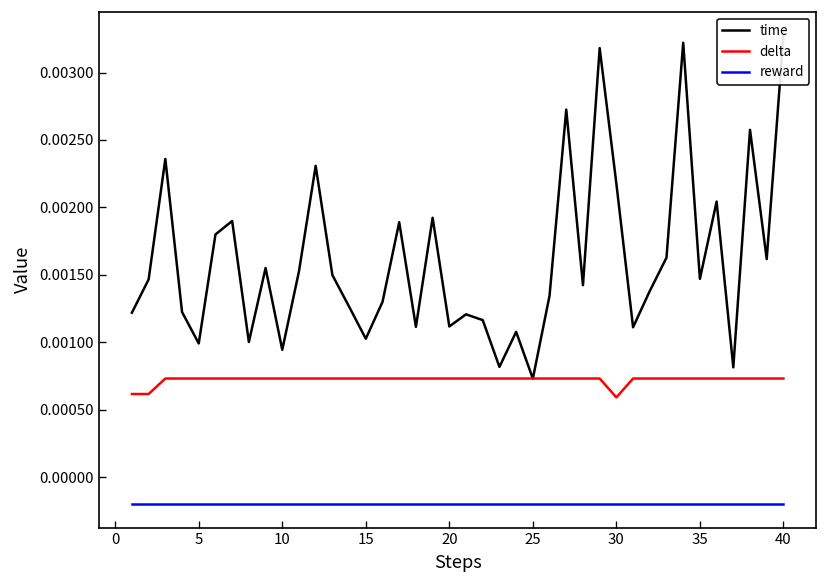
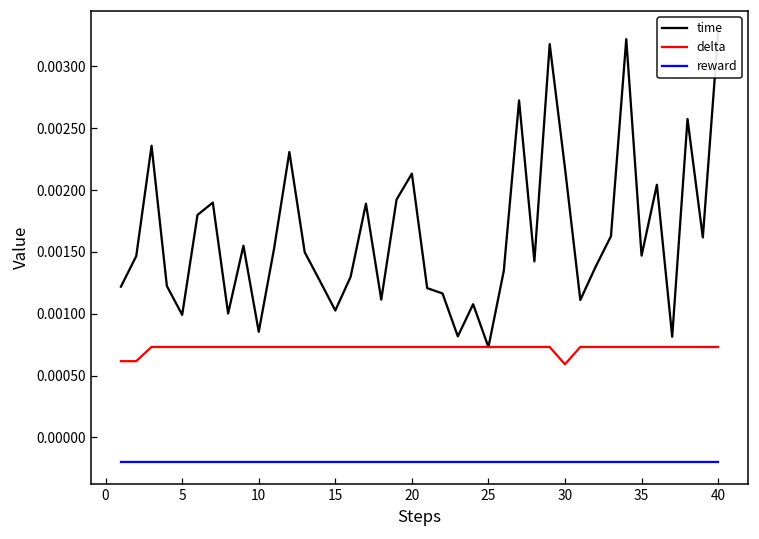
time, 10: 0.00094 -> 0.00085
time, 20: 0.00112 -> 0.00213
